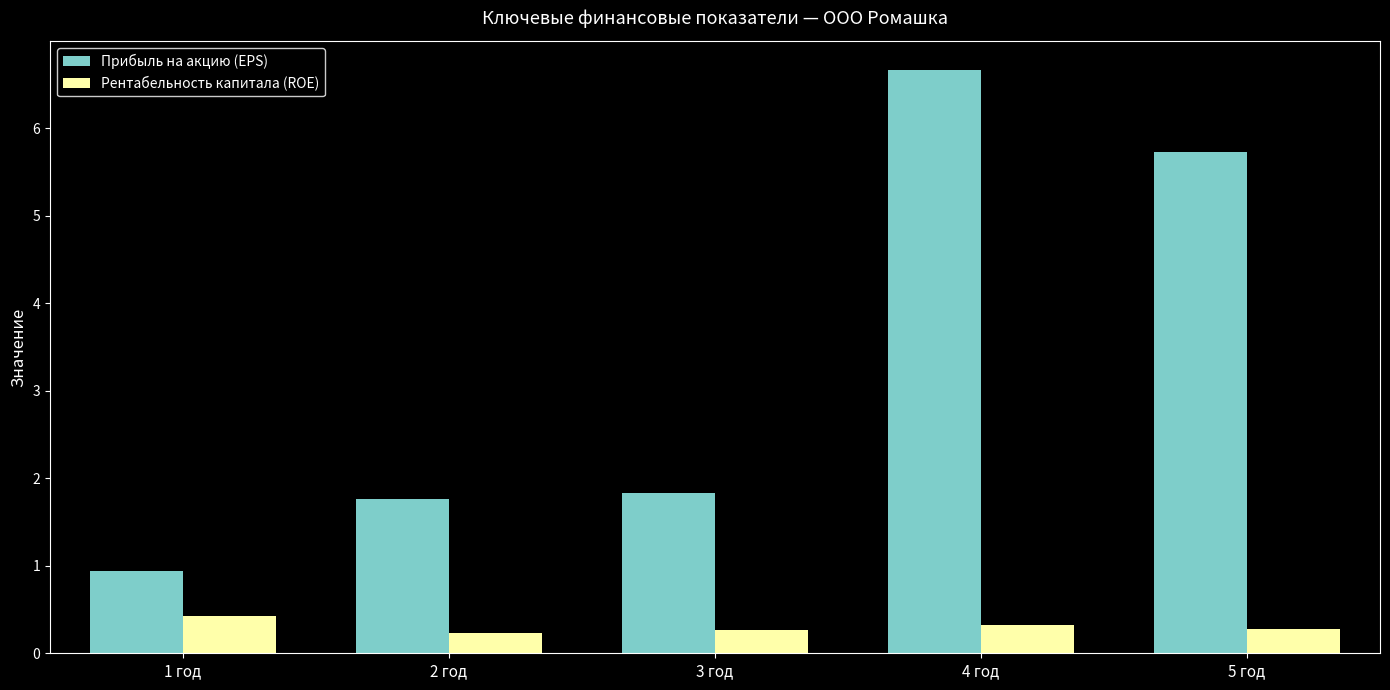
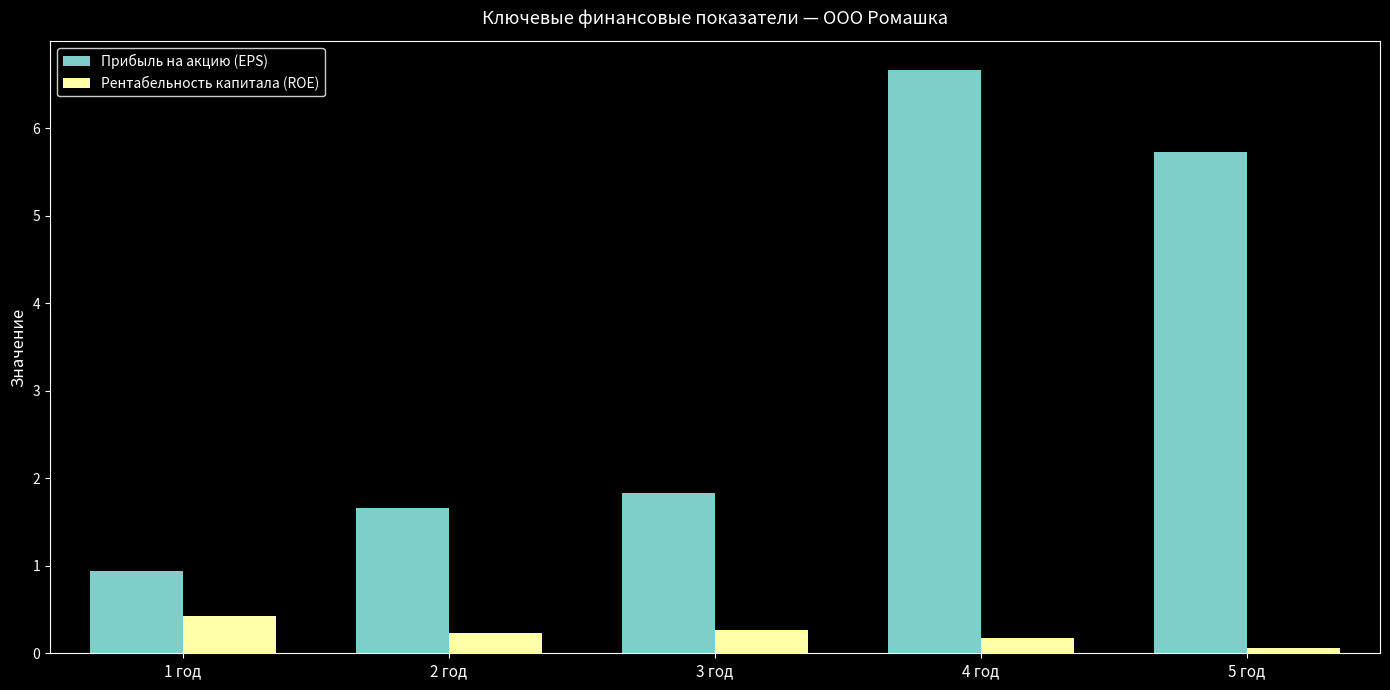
Прибыль на акцию (EPS), 2 год: 1.8 -> 1.7
Рентабельность капитала (ROE), 4 год: 0.3 -> 0.2
Рентабельность капитала (ROE), 5 год: 0.3 -> 0.1
